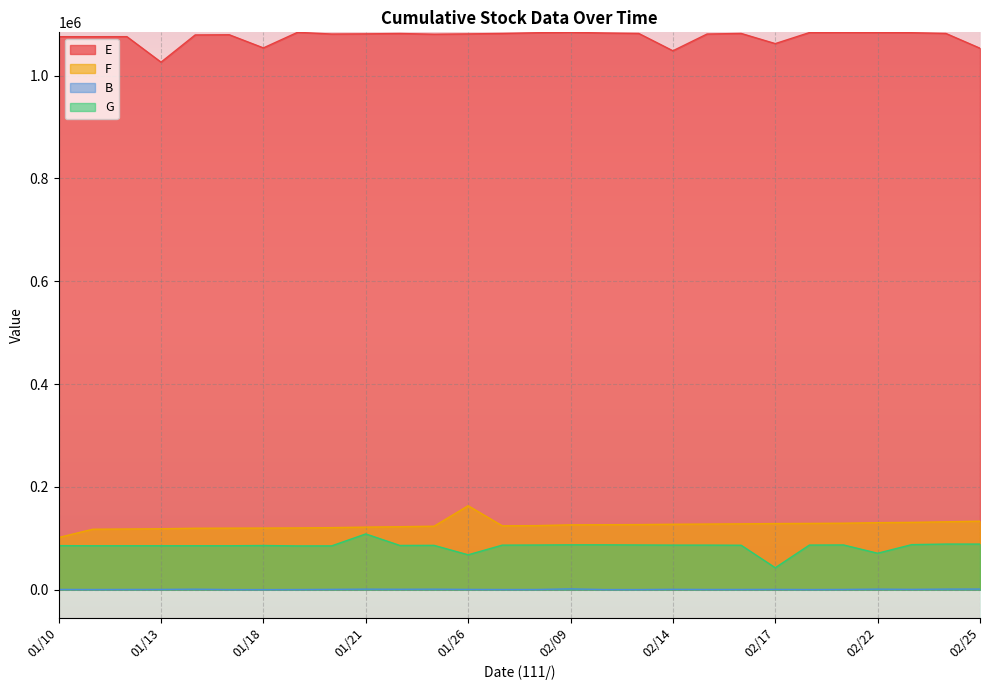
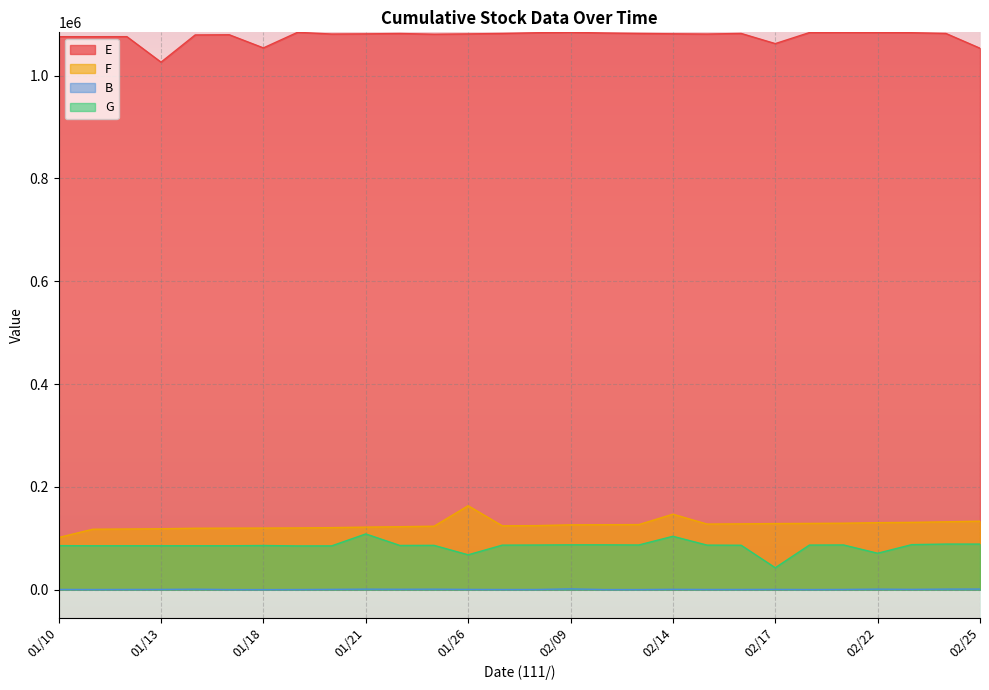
E, 02/14: 1050000 -> 1080000
F, 02/14: 130000 -> 150000
G, 02/14: 90000 -> 100000
